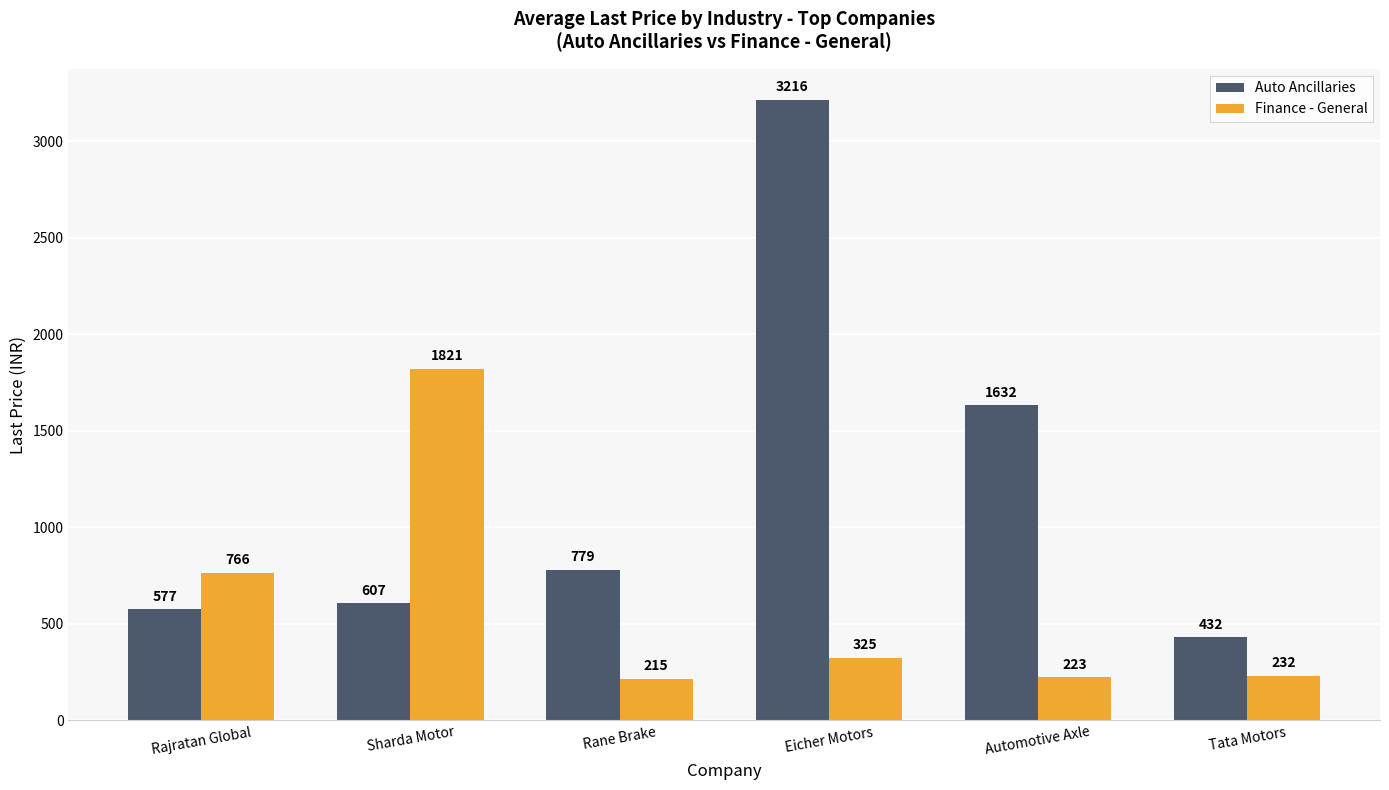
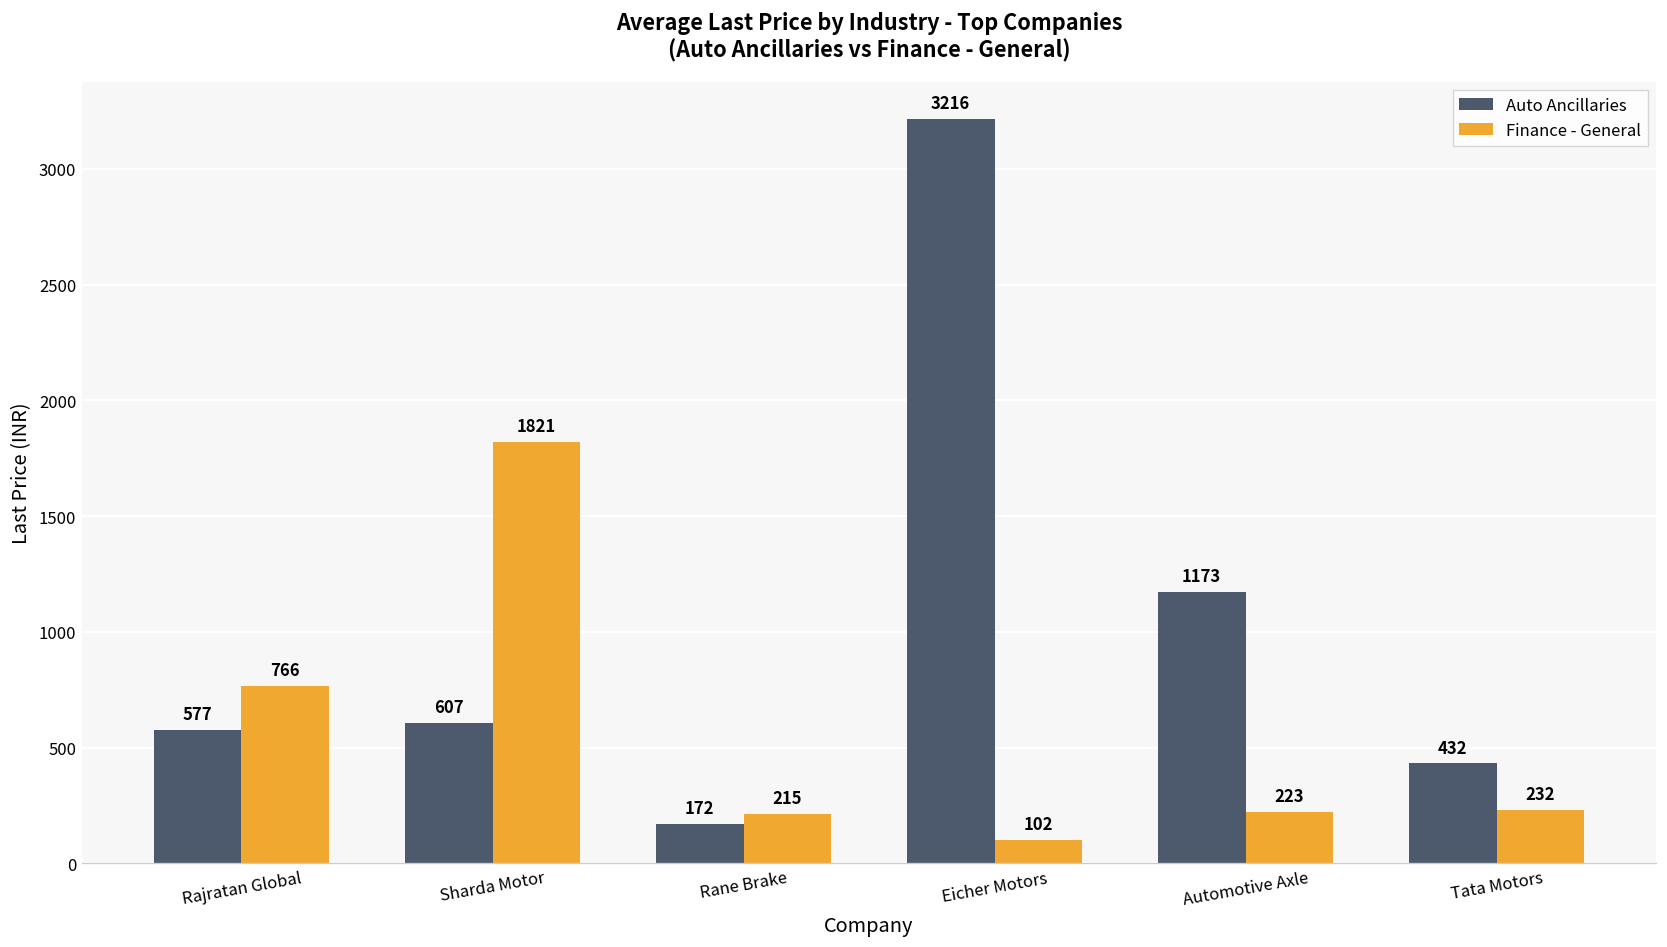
Auto Ancillaries, Rane Brake: 779 -> 172
Finance - General, Eicher Motors: 325 -> 102
Auto Ancillaries, Automotive Axle: 1632 -> 1173
